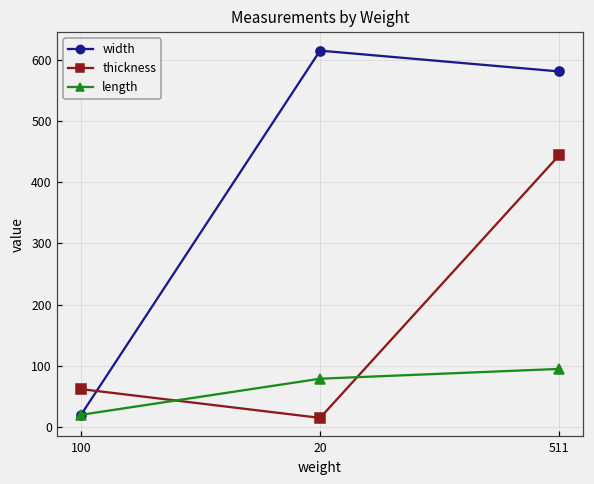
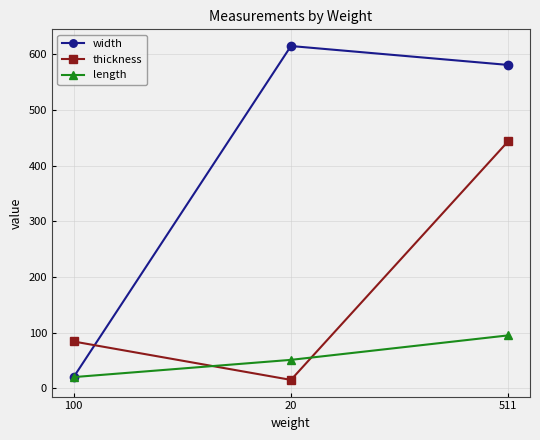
thickness, 100: 60 -> 80
length, 20: 80 -> 50
